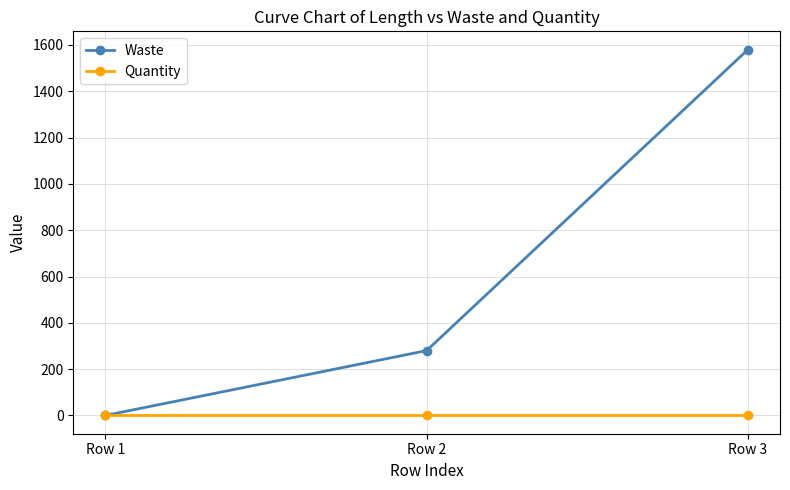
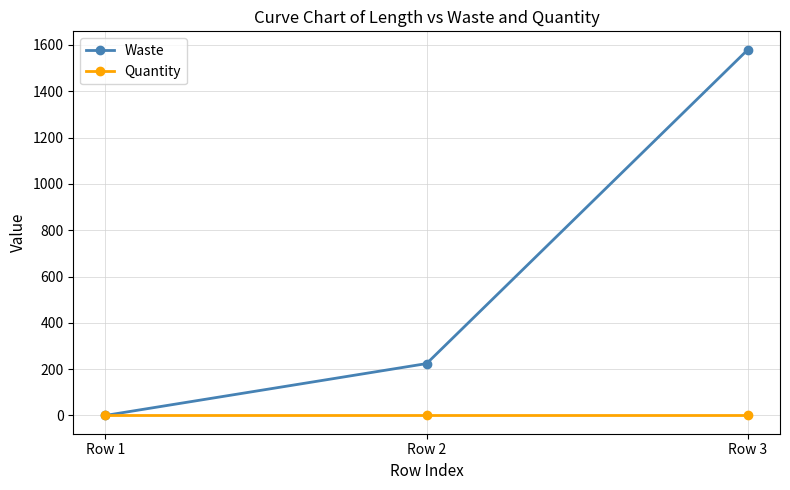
Waste, Row 2: 280 -> 220
